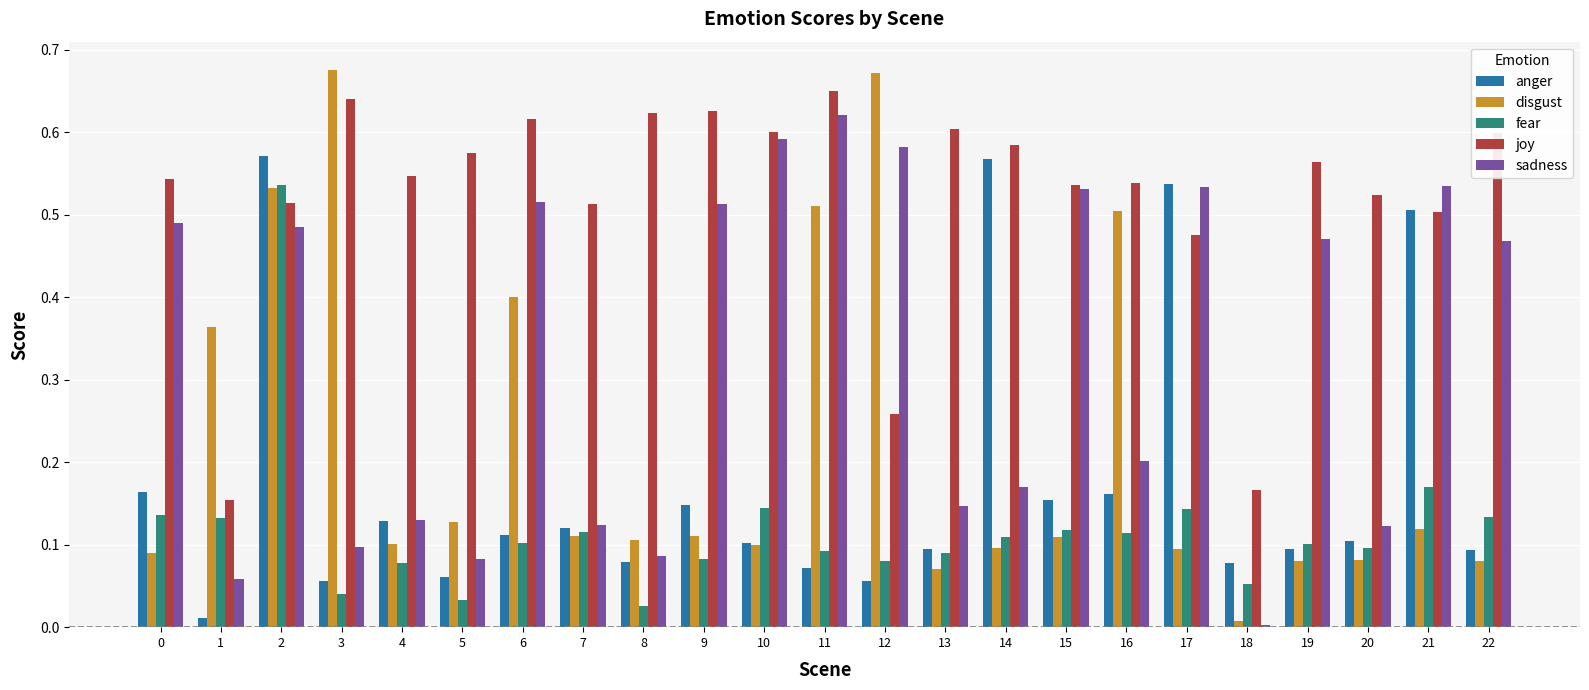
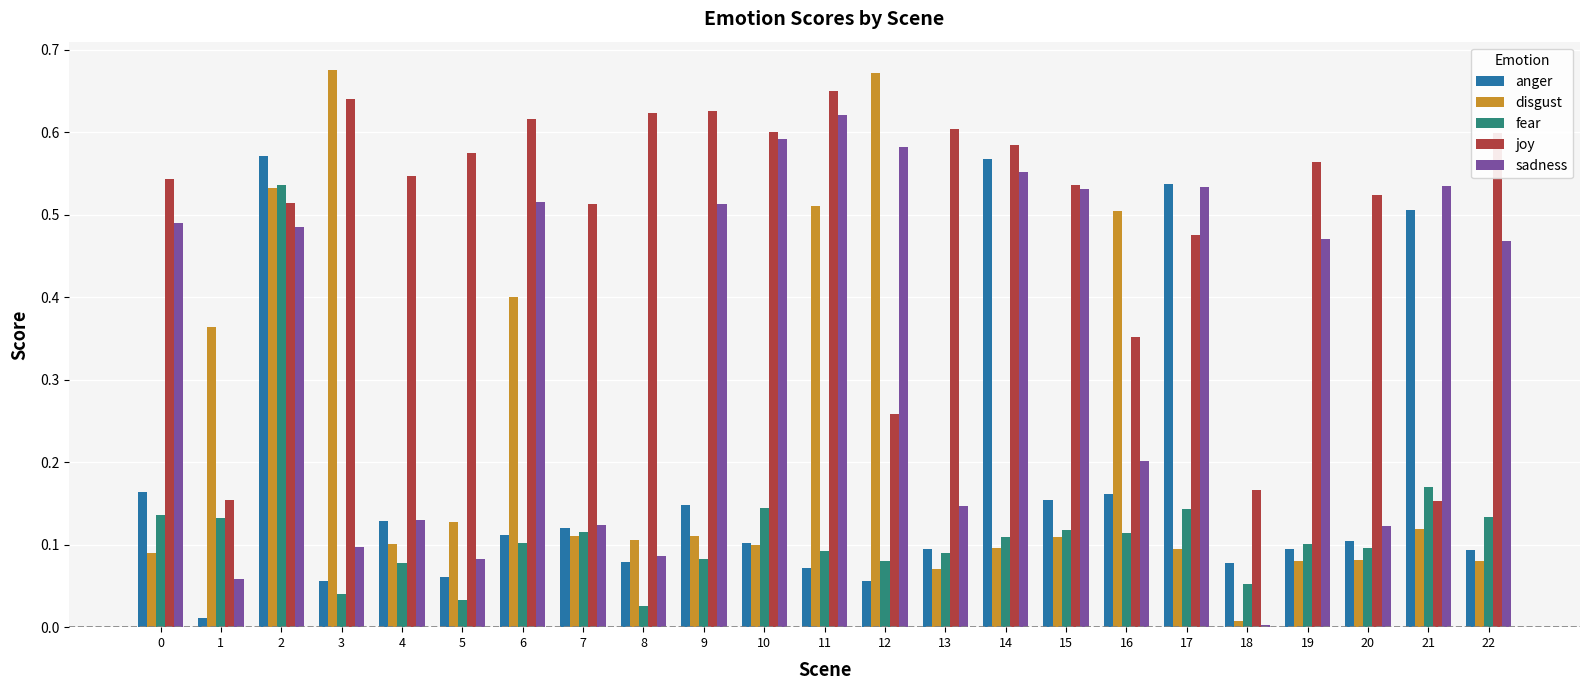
sadness, 14: 0.17 -> 0.55
joy, 16: 0.54 -> 0.35
joy, 21: 0.50 -> 0.15
